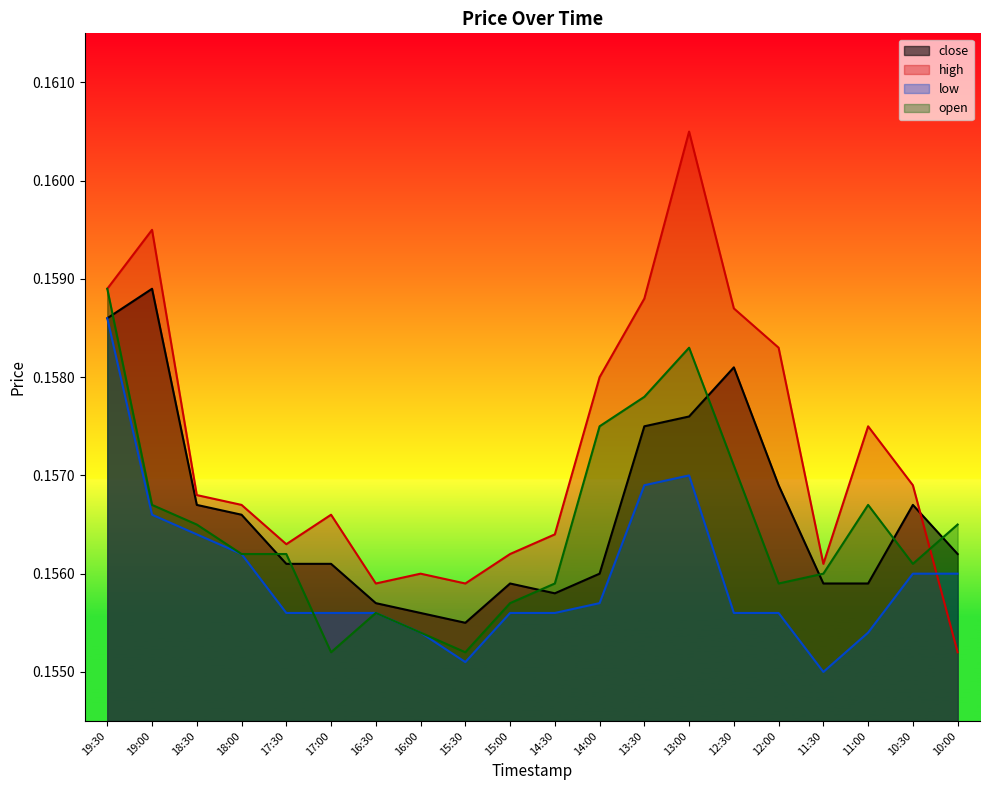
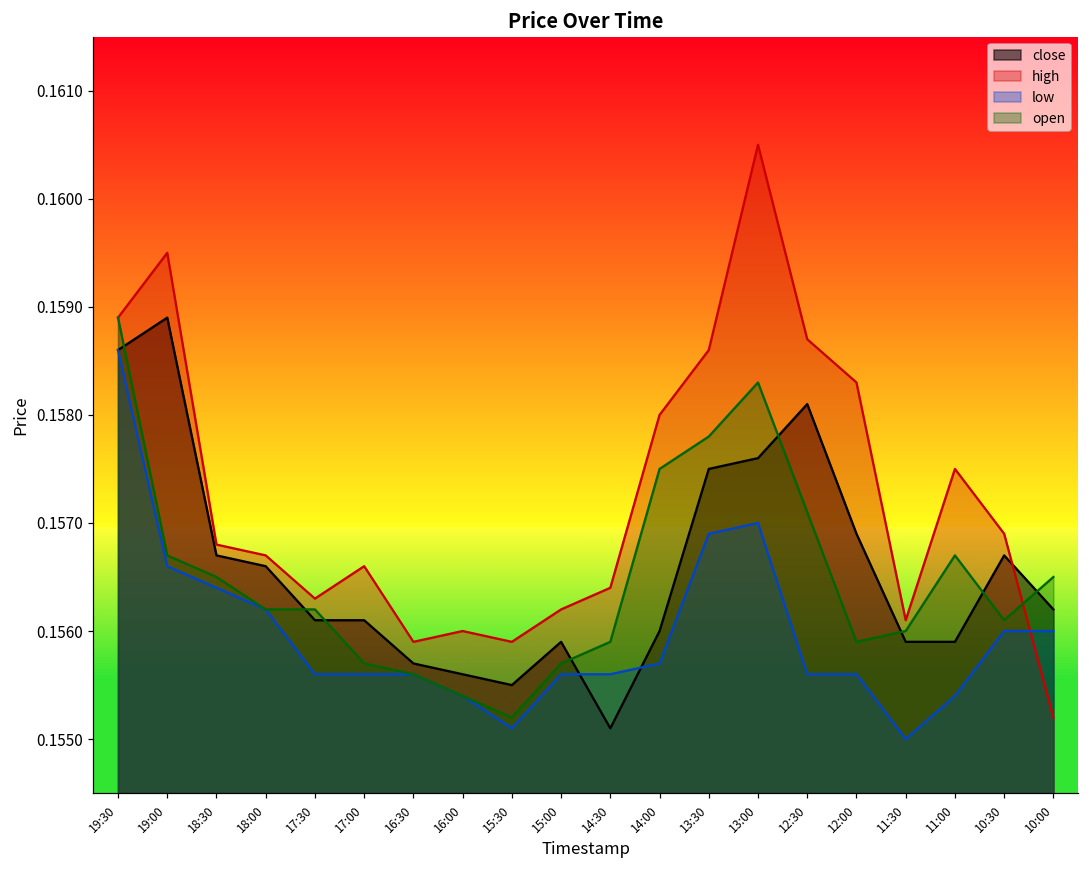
open, 17:00: 0.1552 -> 0.1557
close, 14:30: 0.1558 -> 0.1551
high, 13:30: 0.1588 -> 0.1586
